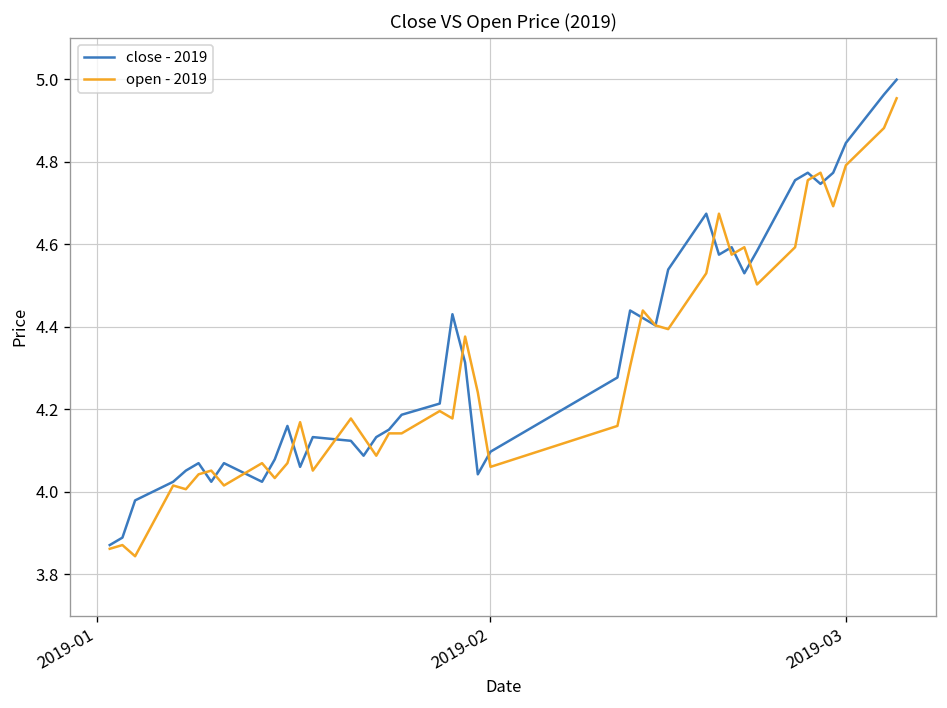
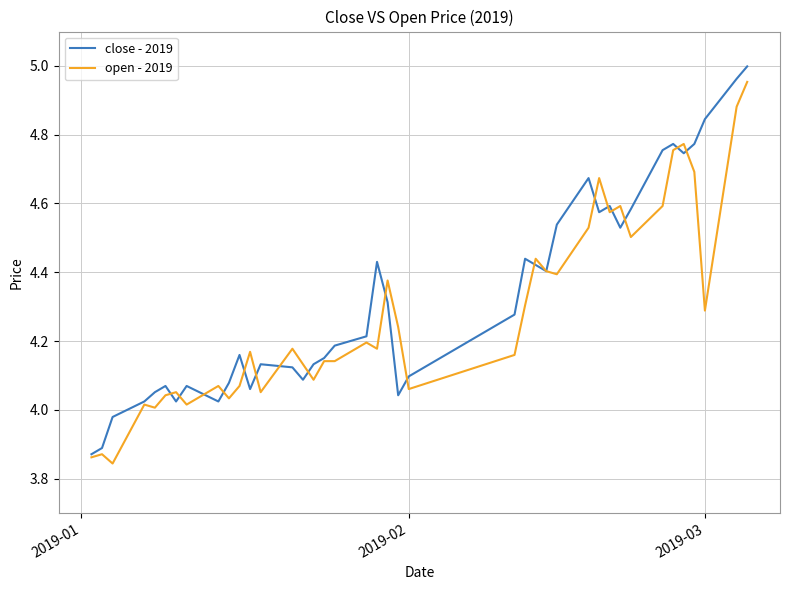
open - 2019, 2019-03: 4.79 -> 4.29
